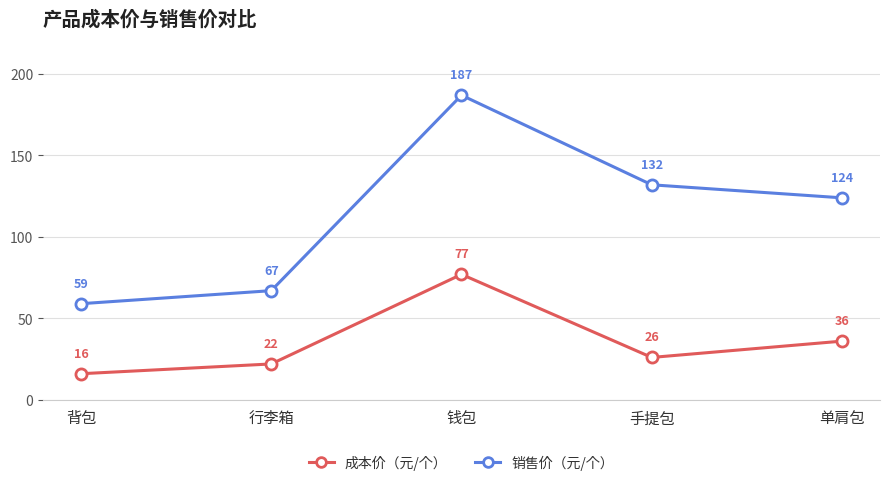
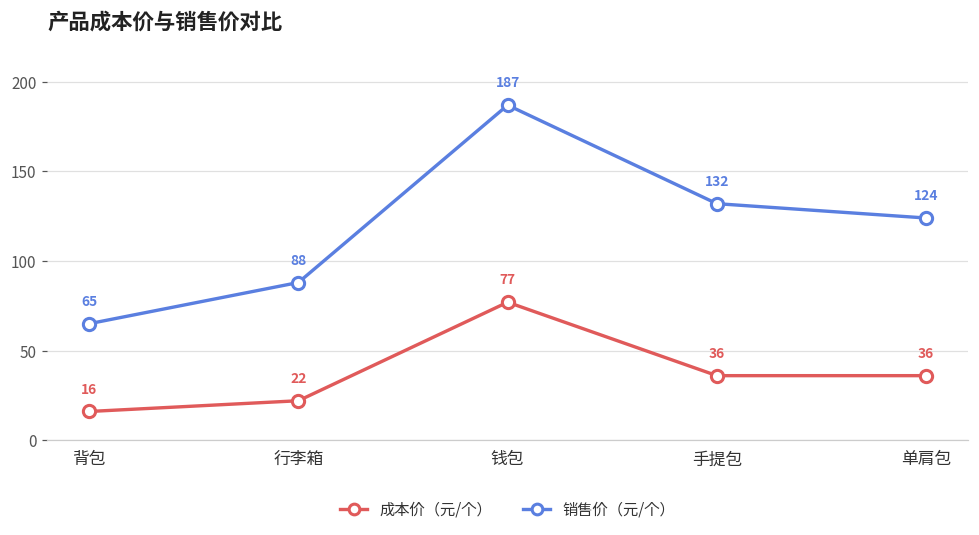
销售价（元/个）, 背包: 59 -> 65
销售价（元/个）, 行李箱: 67 -> 88
成本价（元/个）, 手提包: 26 -> 36
